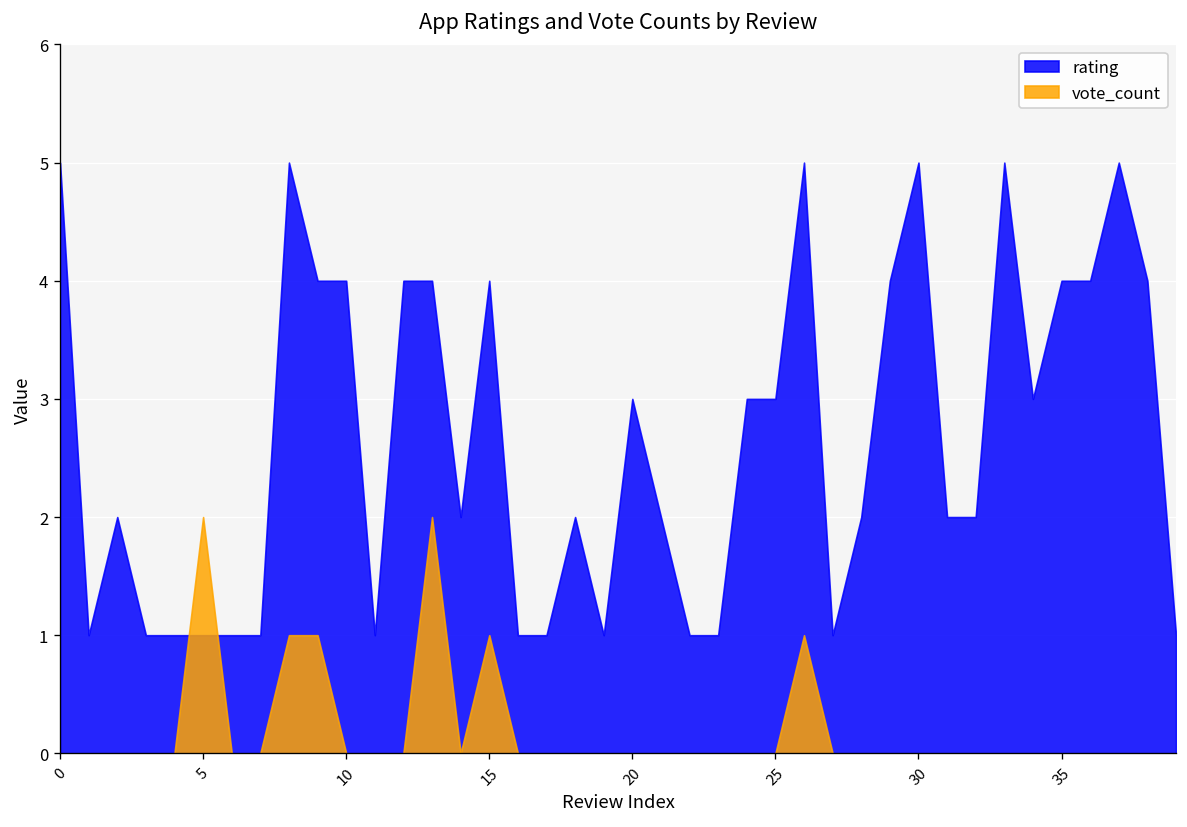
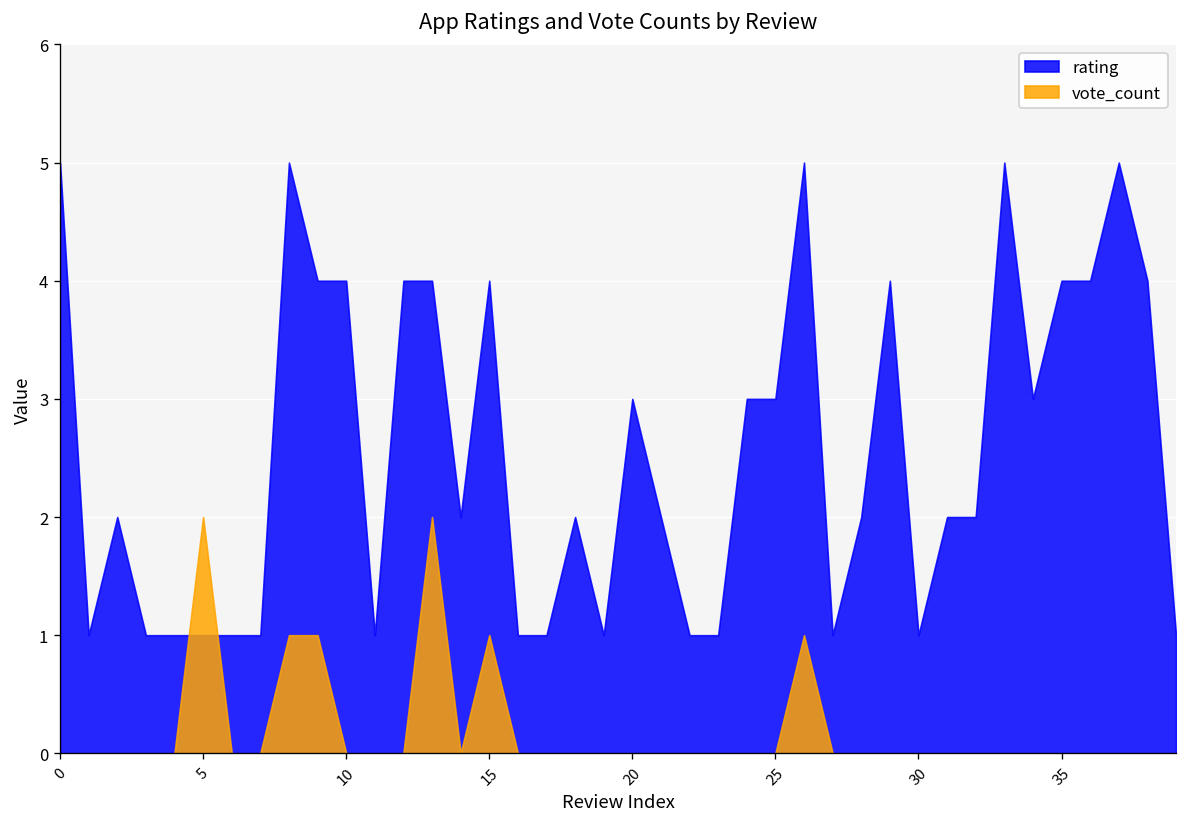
rating, 30: 5 -> 1
